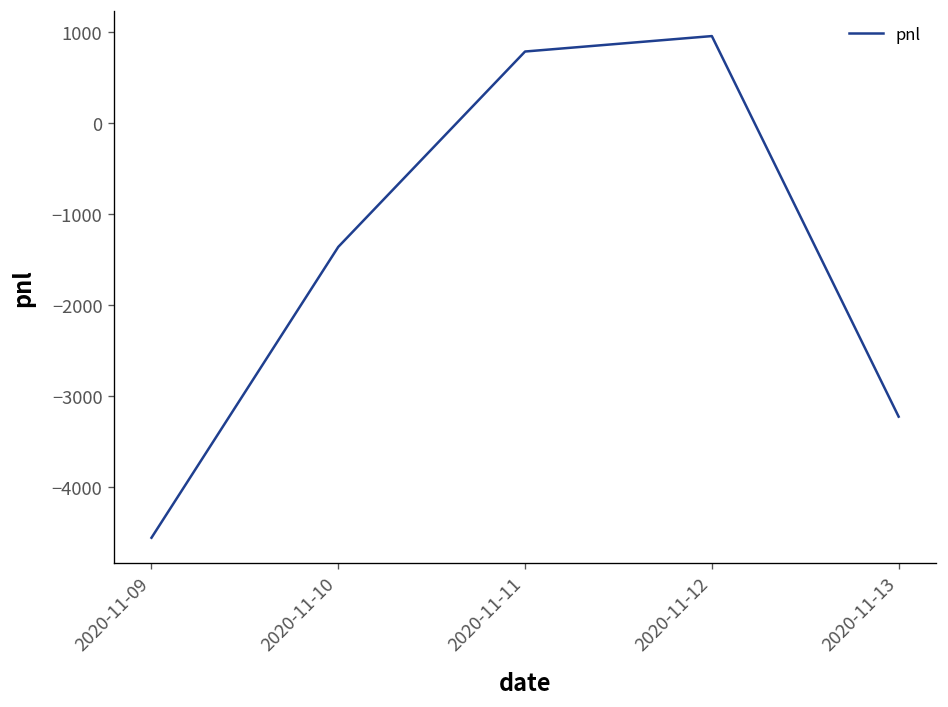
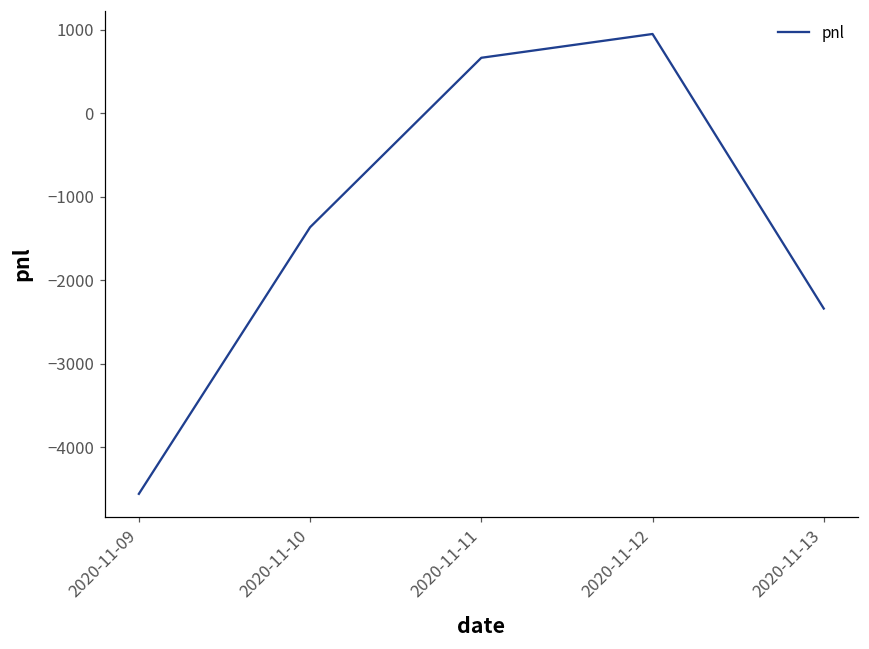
2020-11-11: 800 -> 700
2020-11-13: -3200 -> -2300
